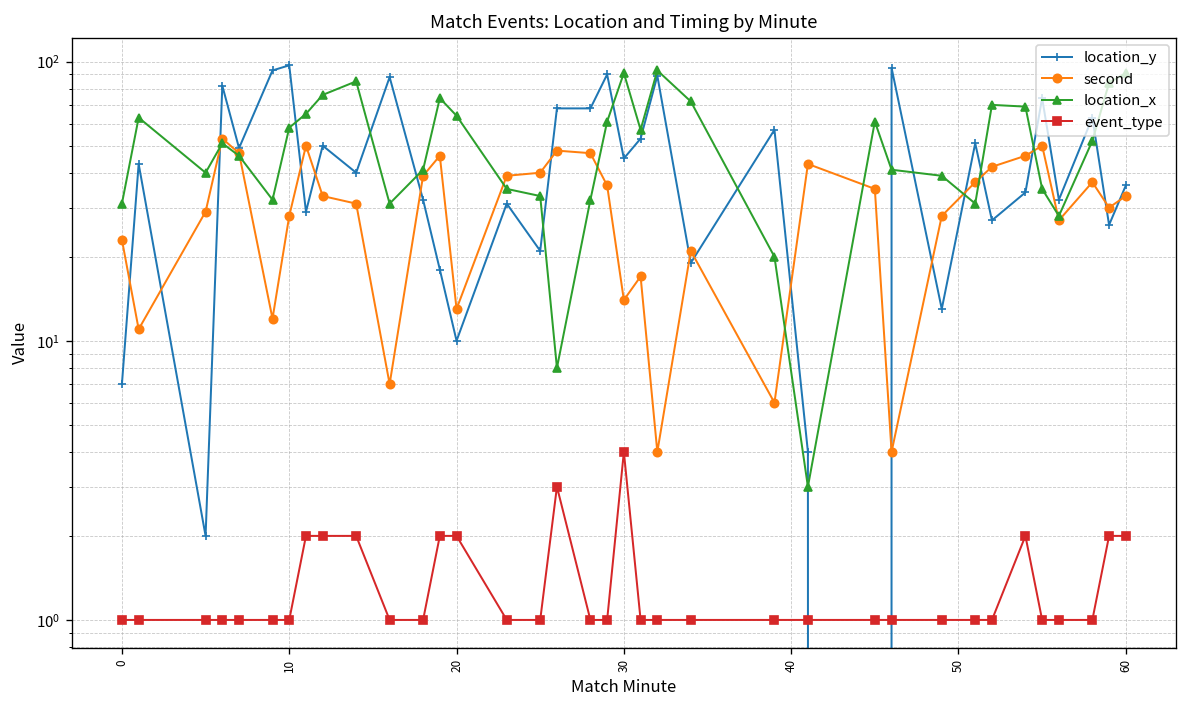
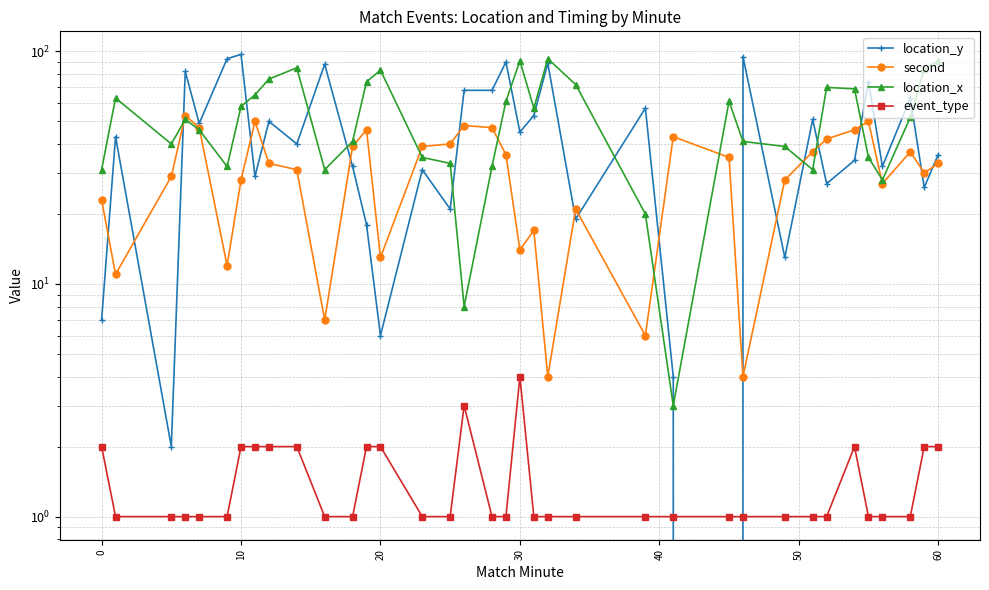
event_type, 0: 1 -> 2
event_type, 10: 1 -> 2
location_y, 20: 10 -> 6
location_x, 20: 64 -> 83
